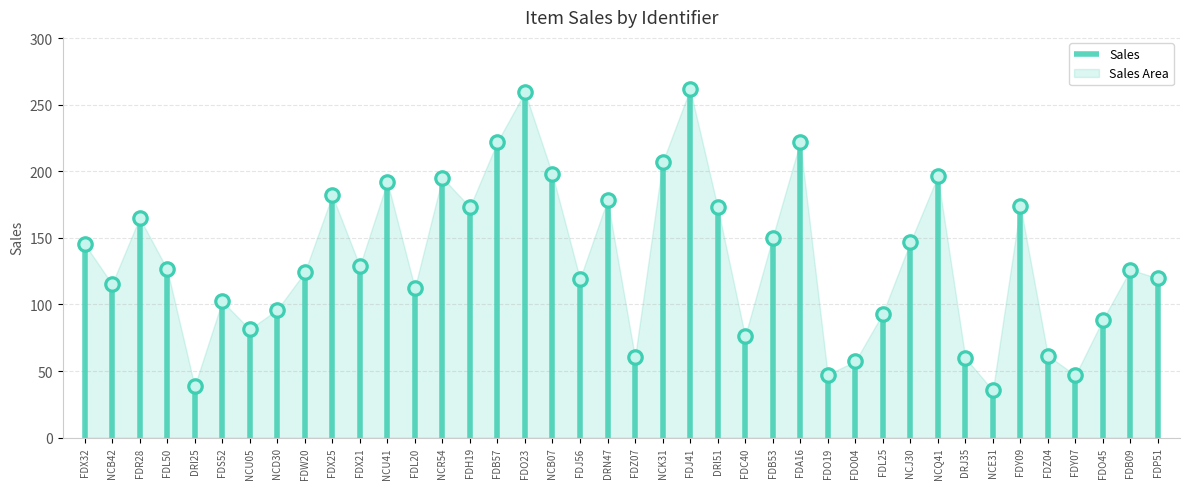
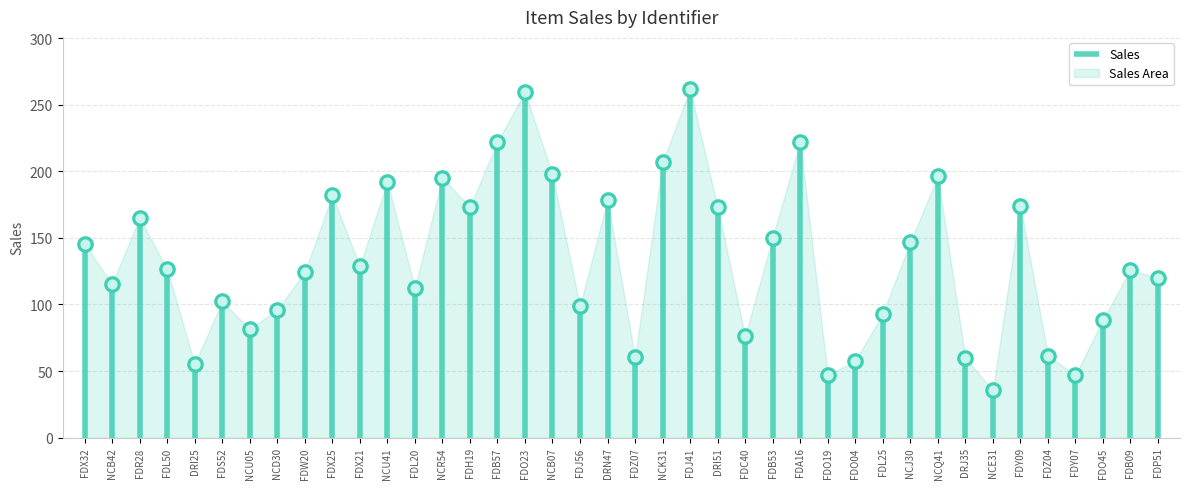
DRI25: 39 -> 55
FDJ56: 119 -> 99
